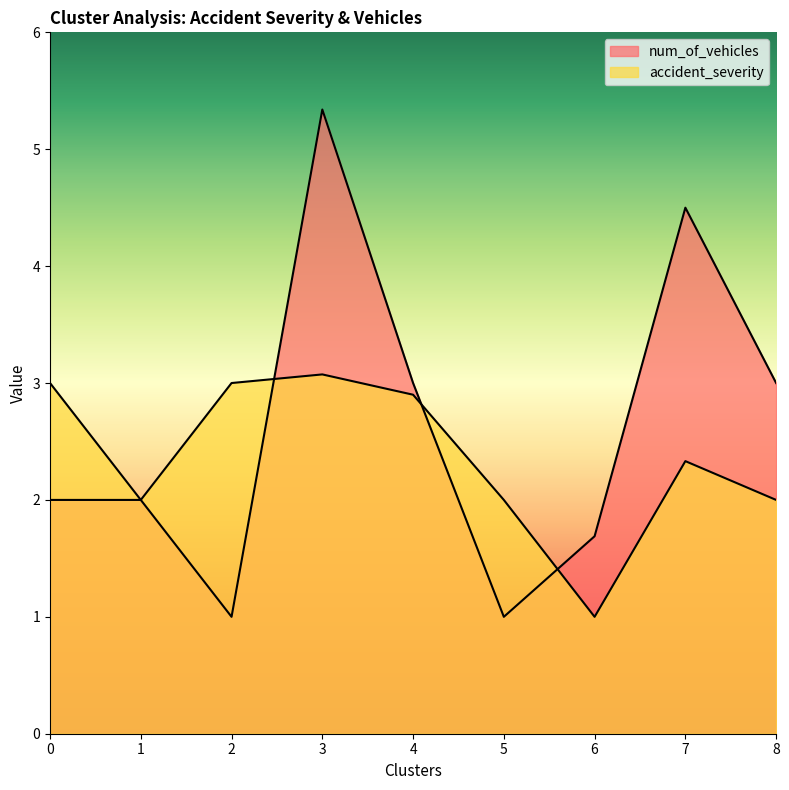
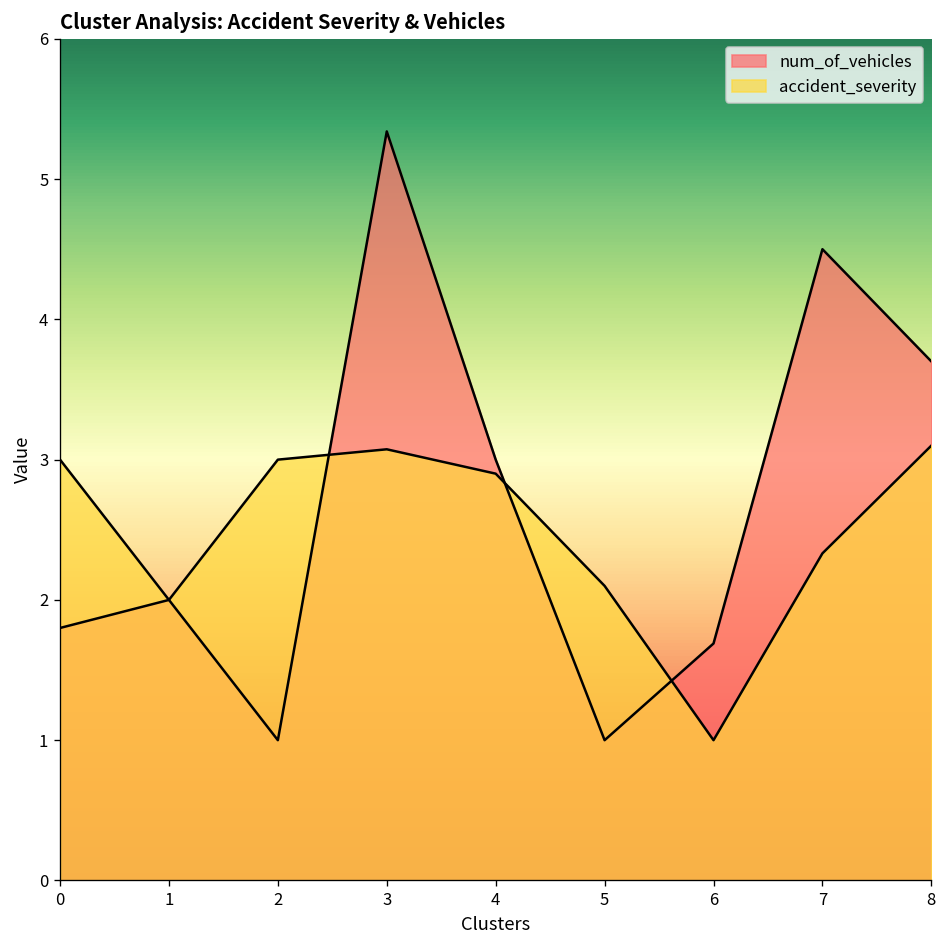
num_of_vehicles, 0: 2.0 -> 1.8
accident_severity, 5: 2.0 -> 2.1
num_of_vehicles, 8: 3.0 -> 3.7
accident_severity, 8: 2.0 -> 3.1
